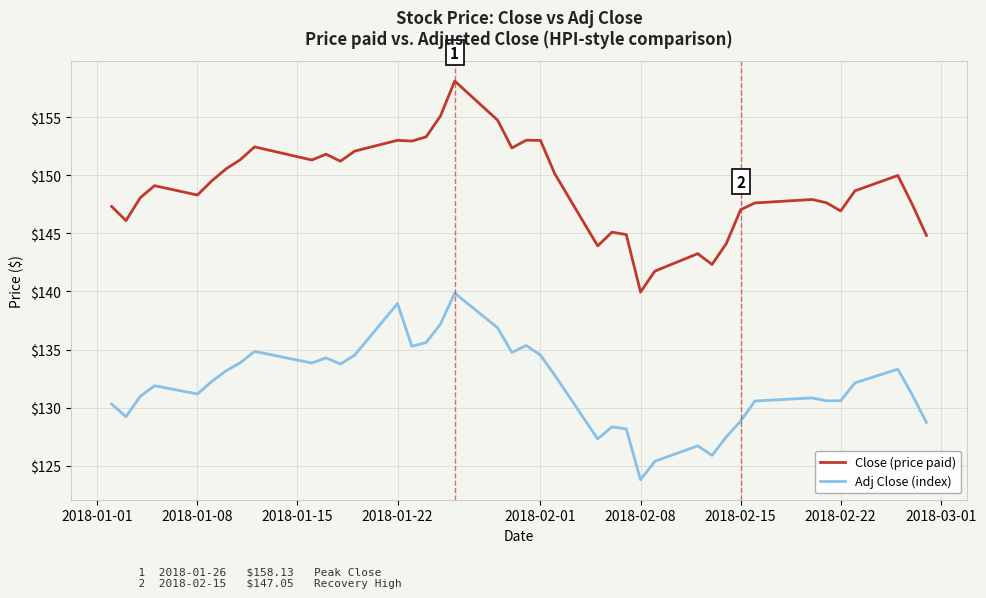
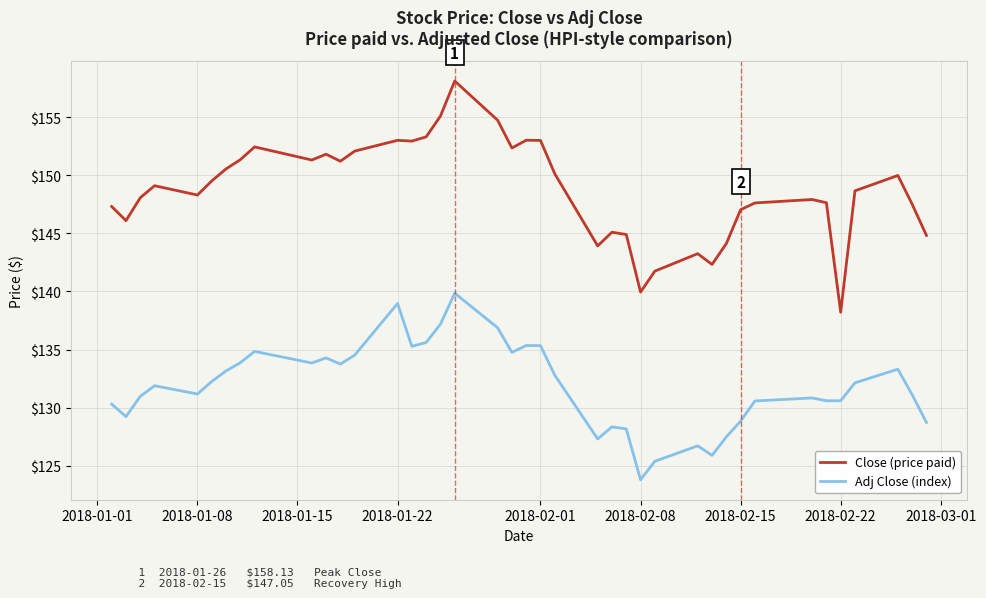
Adj Close (index), 2018-02-01: $134.5 -> $135.3
Close (price paid), 2018-02-22: $146.9 -> $138.2
